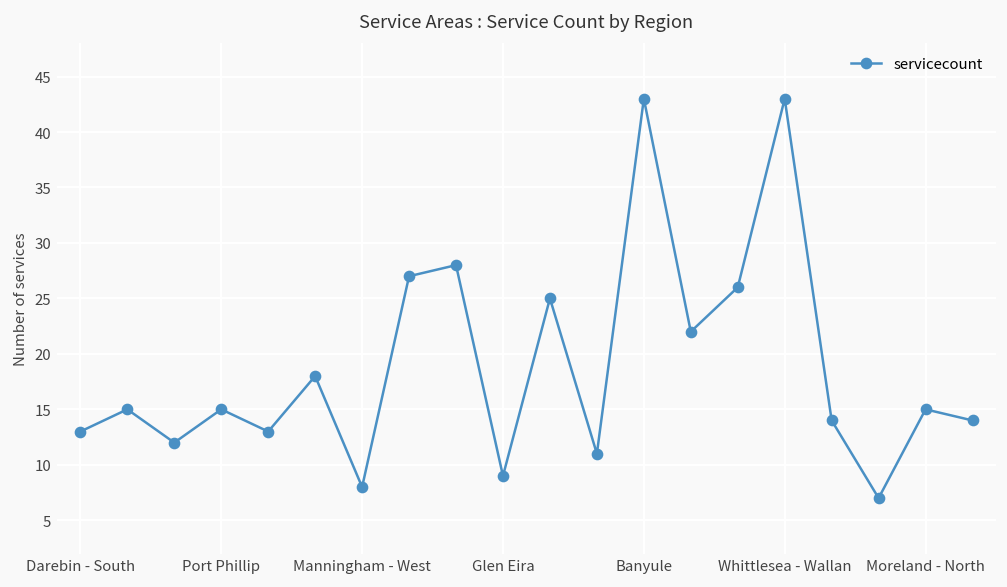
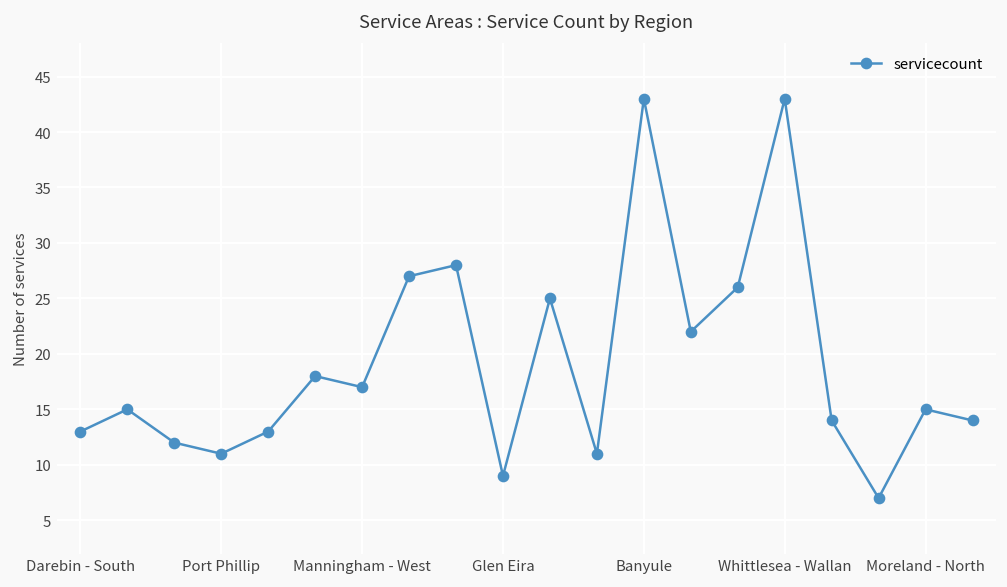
Port Phillip: 15 -> 11
Manningham - West: 8 -> 17
